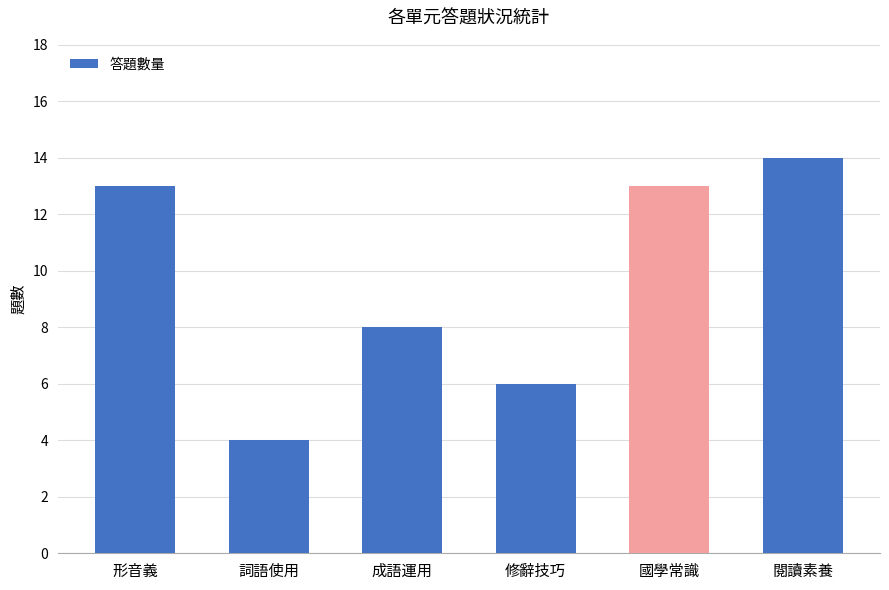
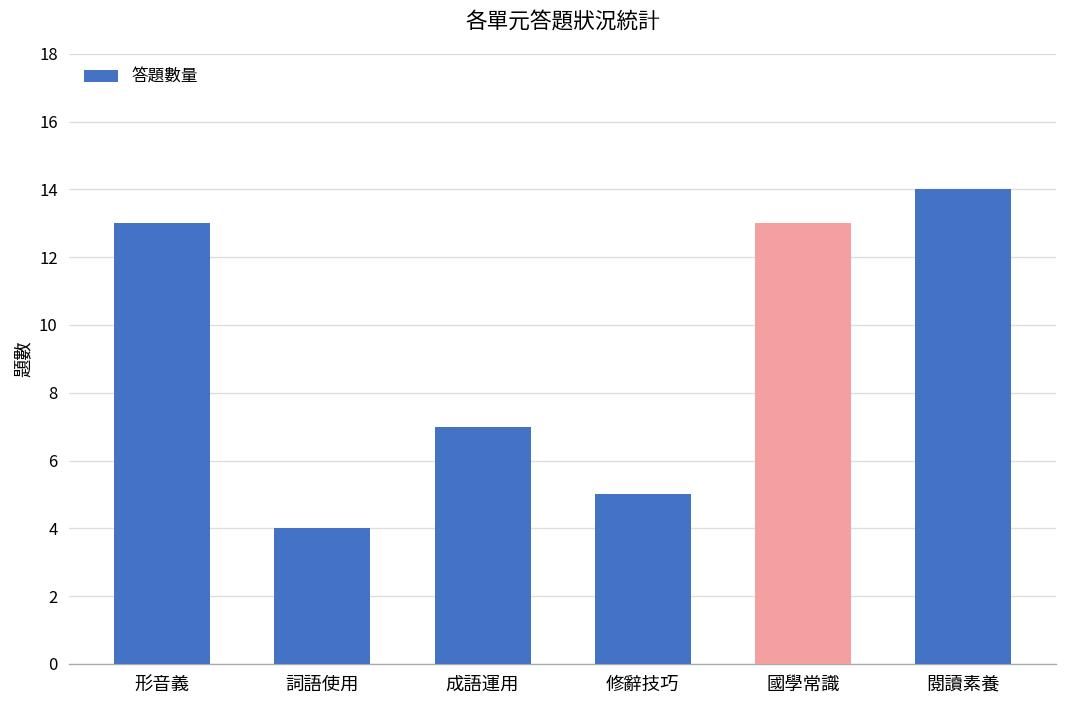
成語運用: 8 -> 7
修辭技巧: 6 -> 5
